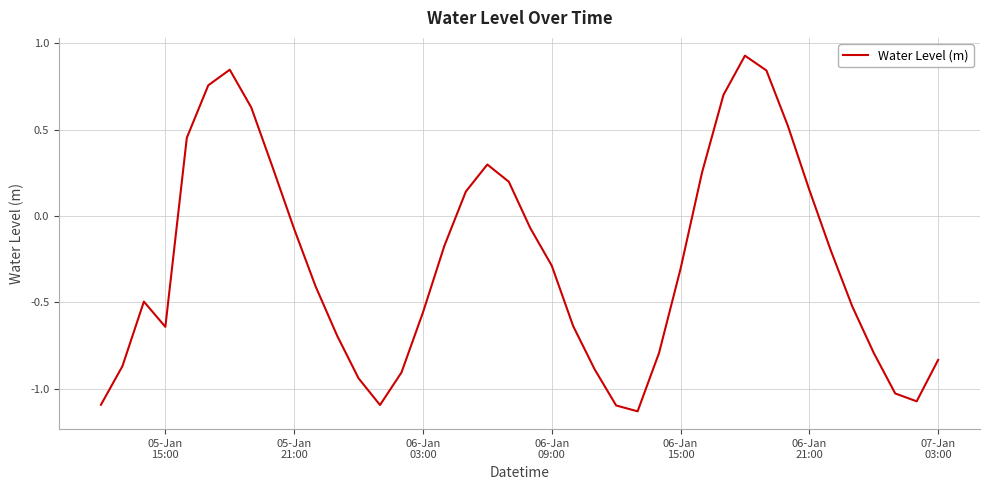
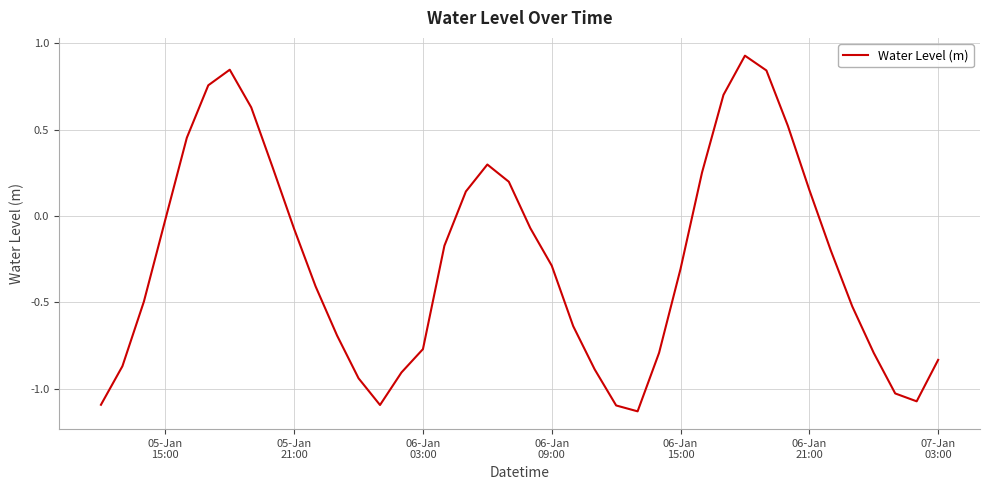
05-Jan 15:00: -0.64 -> -0.02
06-Jan 03:00: -0.56 -> -0.77
